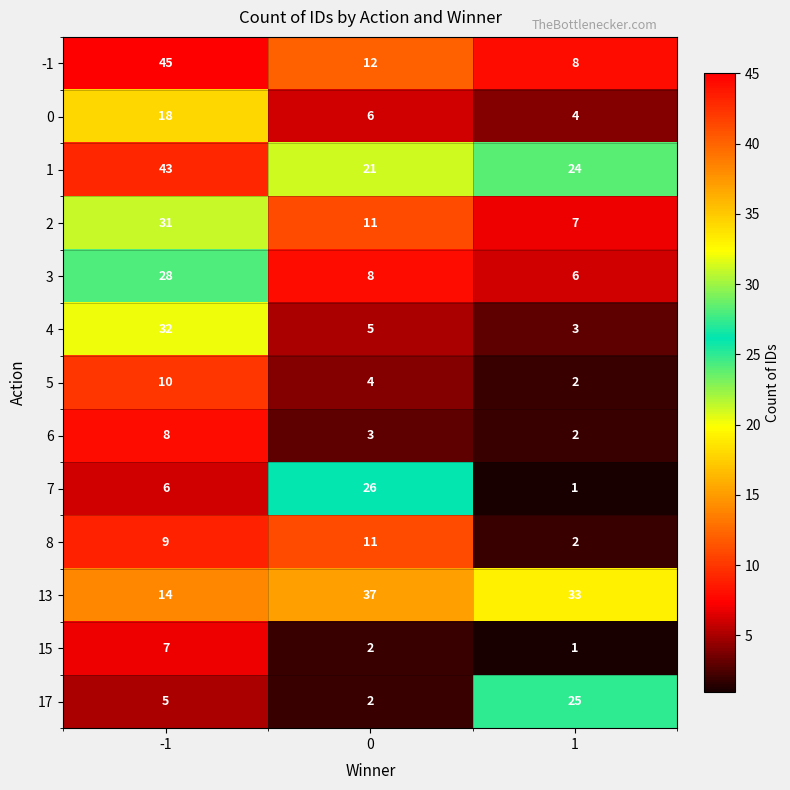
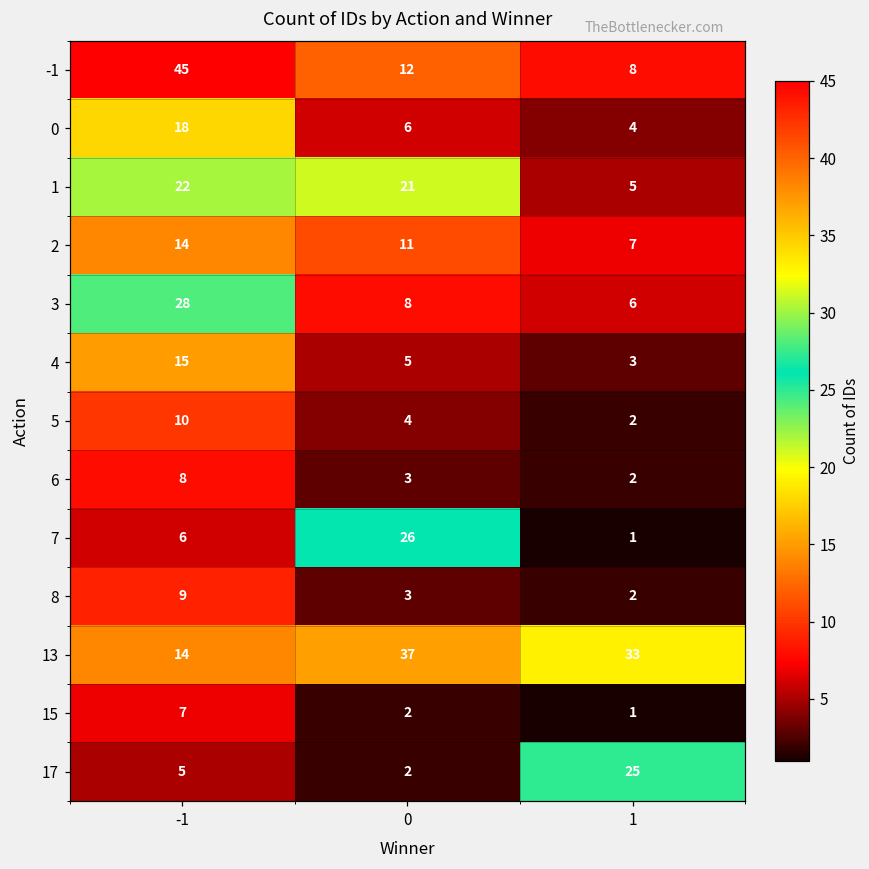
1, -1: 43 -> 22
1, 1: 24 -> 5
2, -1: 31 -> 14
4, -1: 32 -> 15
8, 0: 11 -> 3
